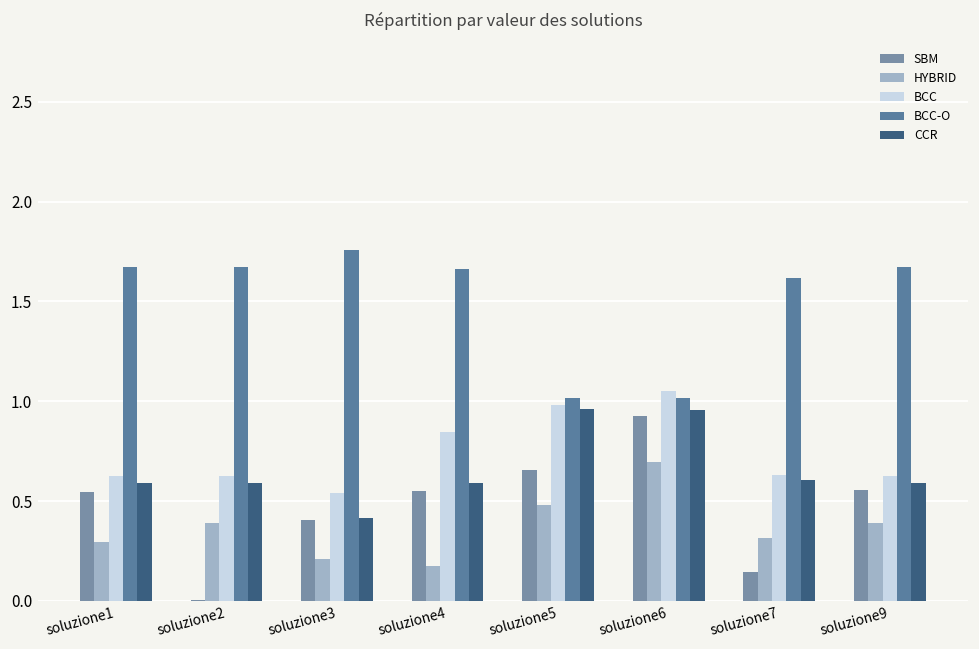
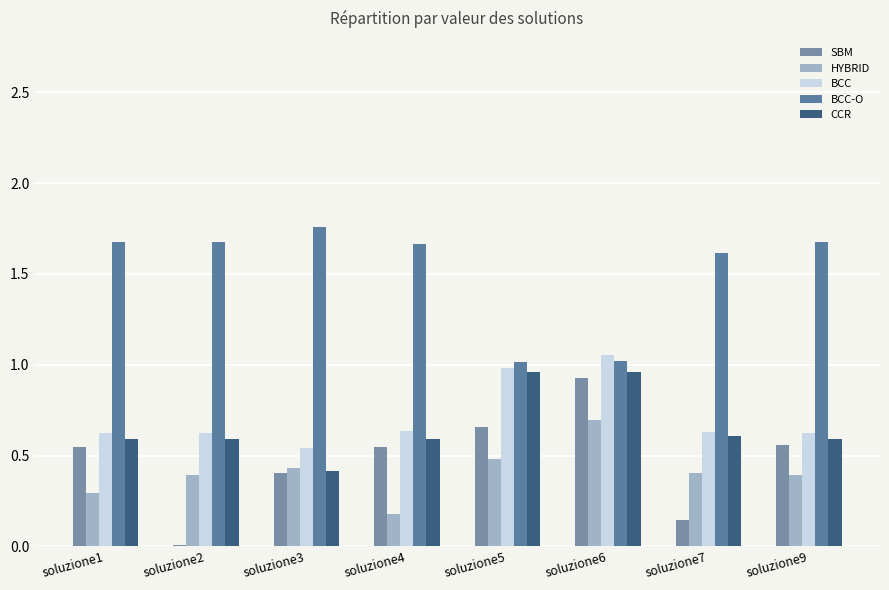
HYBRID, soluzione3: 0.21 -> 0.43
BCC, soluzione4: 0.85 -> 0.63
HYBRID, soluzione7: 0.31 -> 0.40
